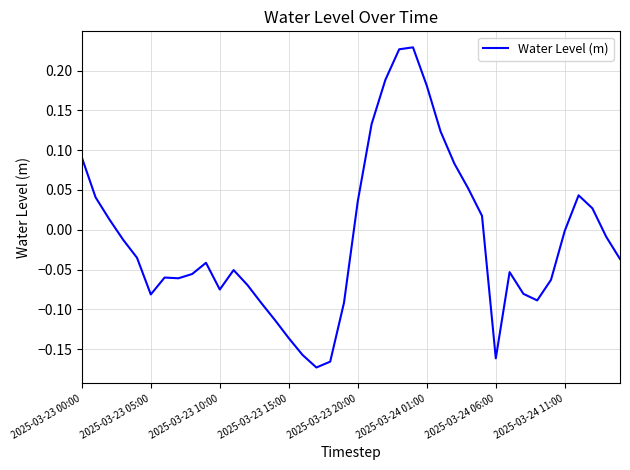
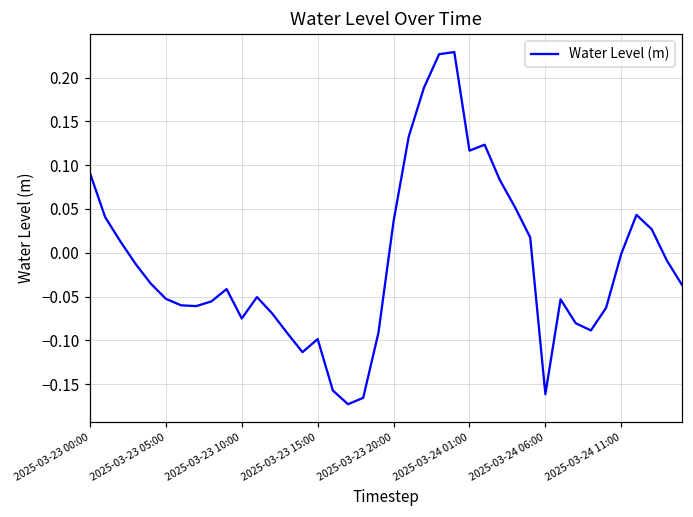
2025-03-23 05:00: -0.08 -> -0.05
2025-03-23 15:00: -0.14 -> -0.10
2025-03-24 01:00: 0.18 -> 0.12
